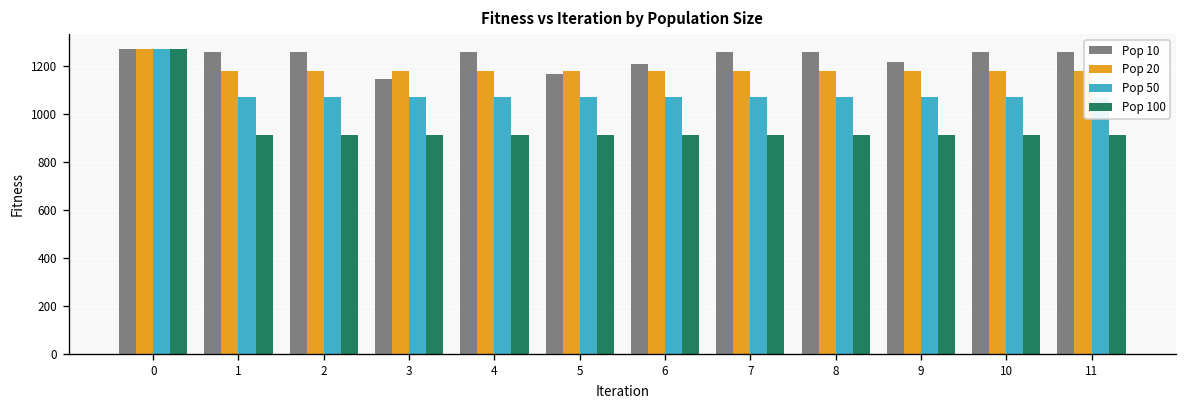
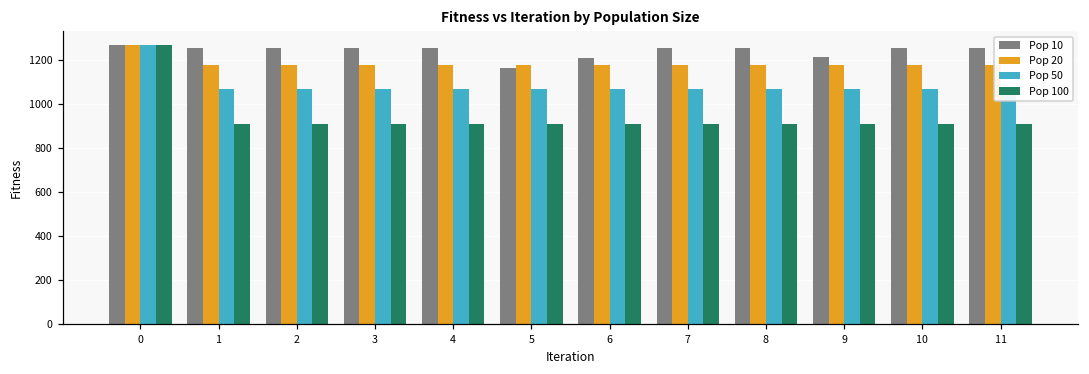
Pop 10, 3: 1140 -> 1260
